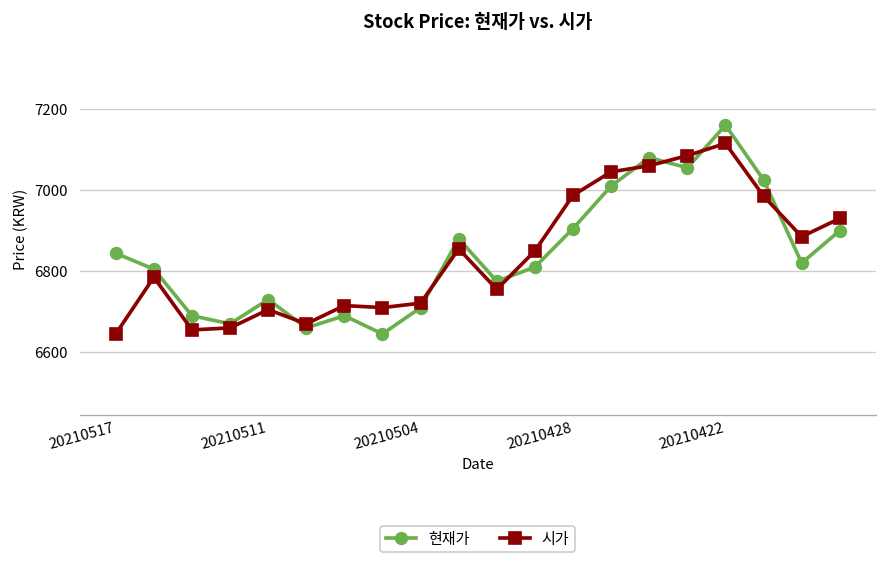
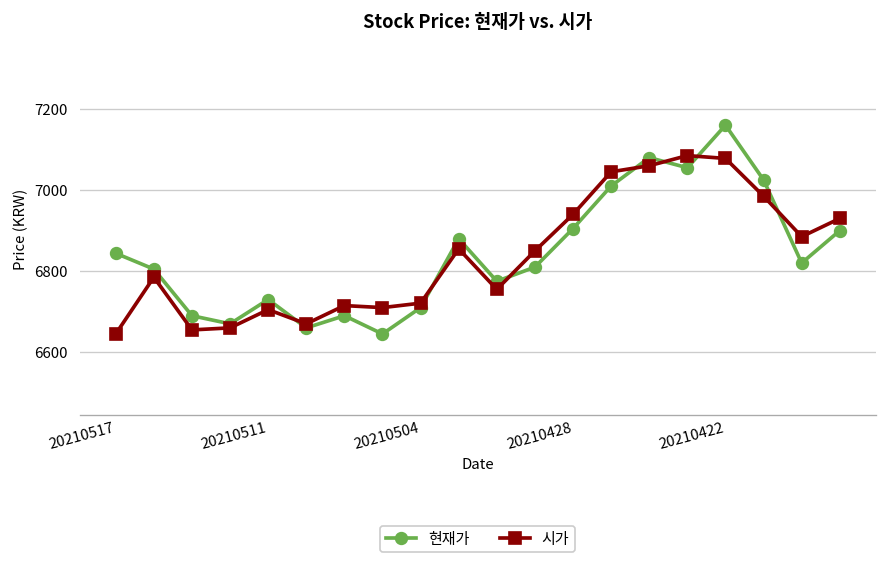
시가, 20210428: 6990 -> 6940
시가, 20210422: 7120 -> 7080
